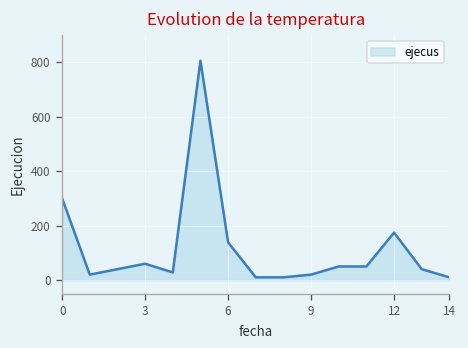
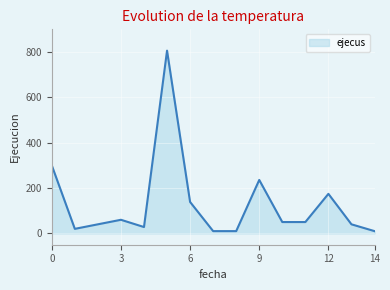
9: 20 -> 240
